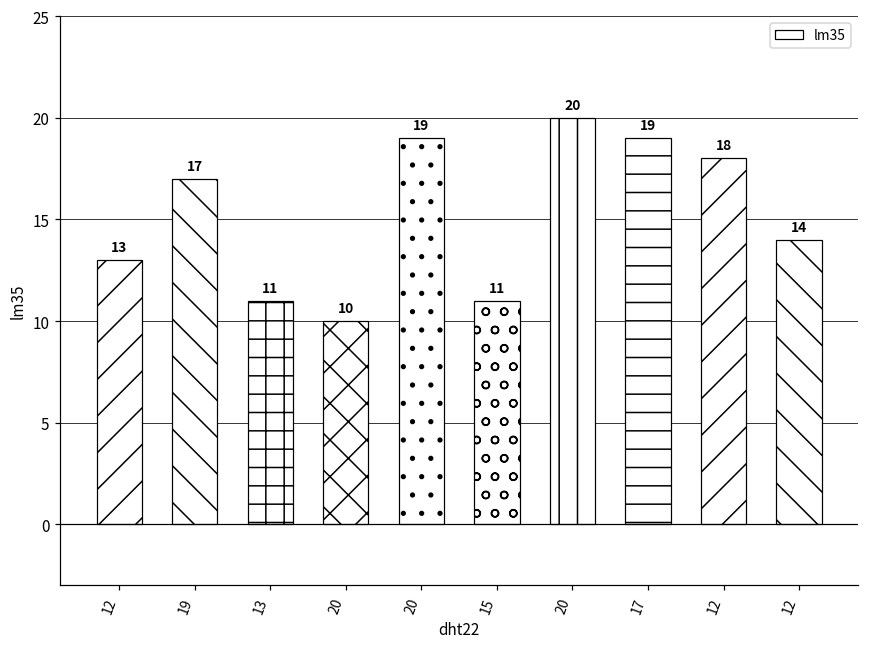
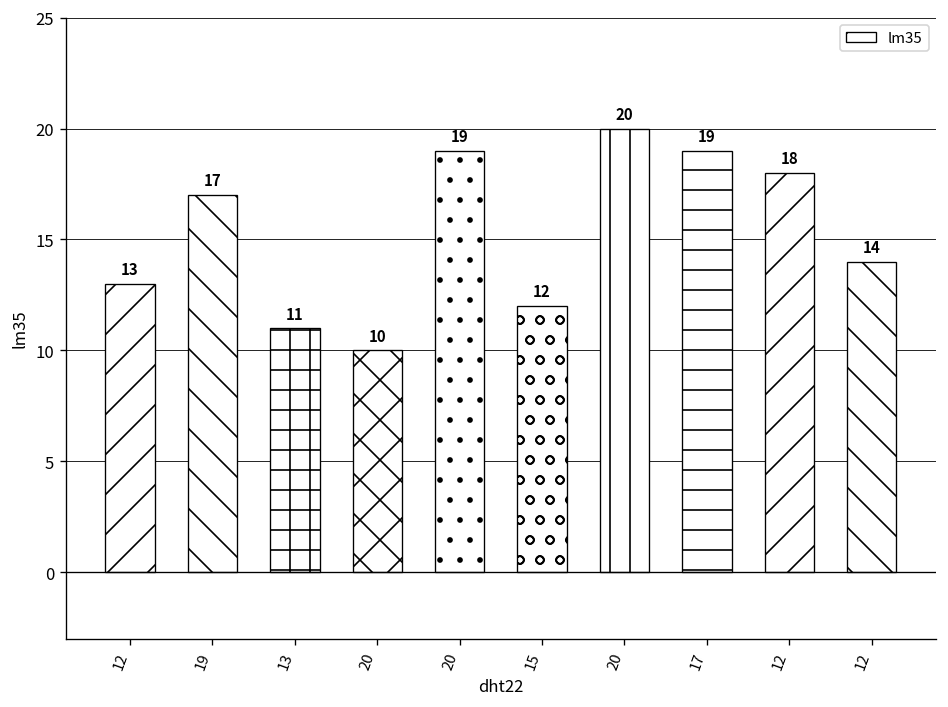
15: 11 -> 12
